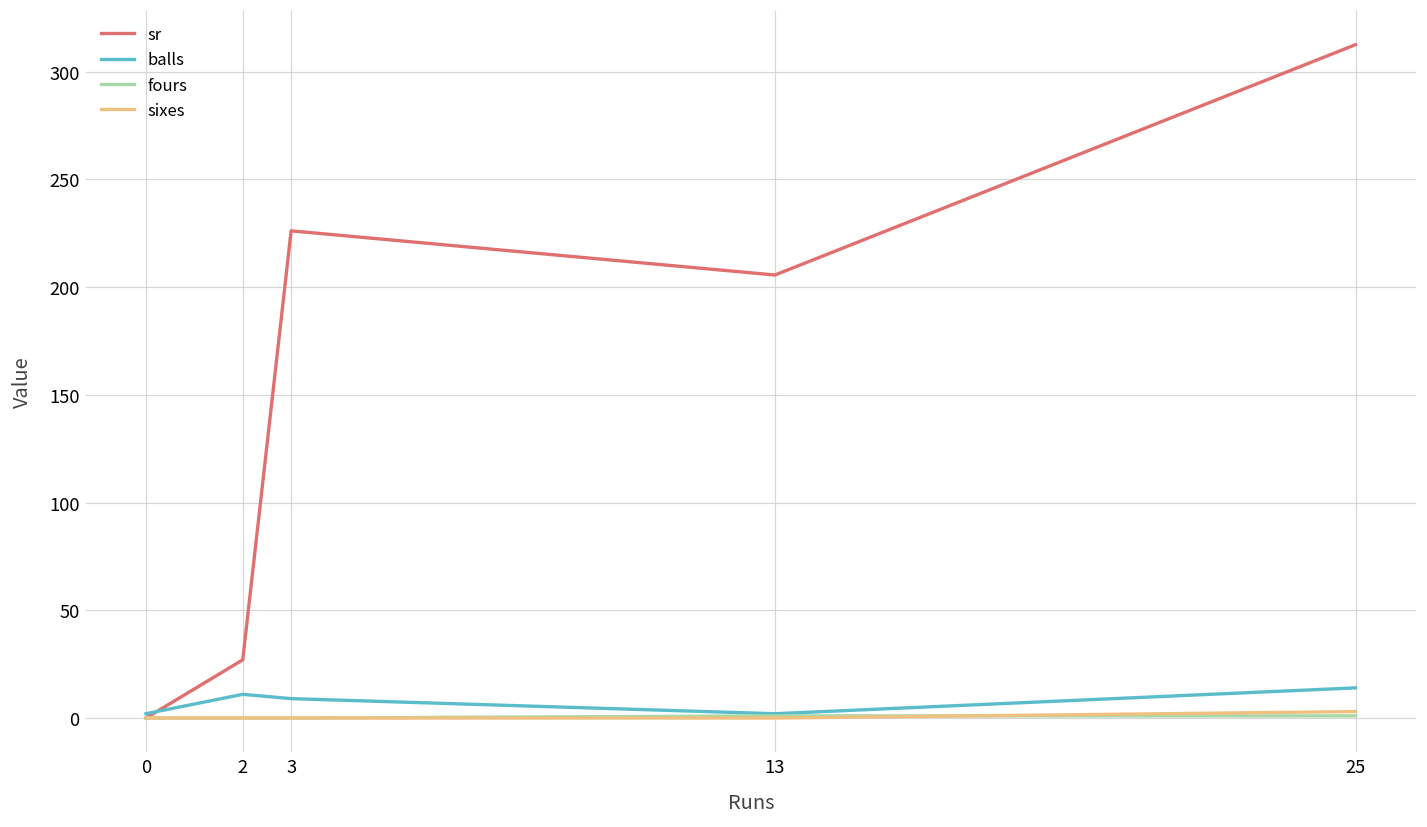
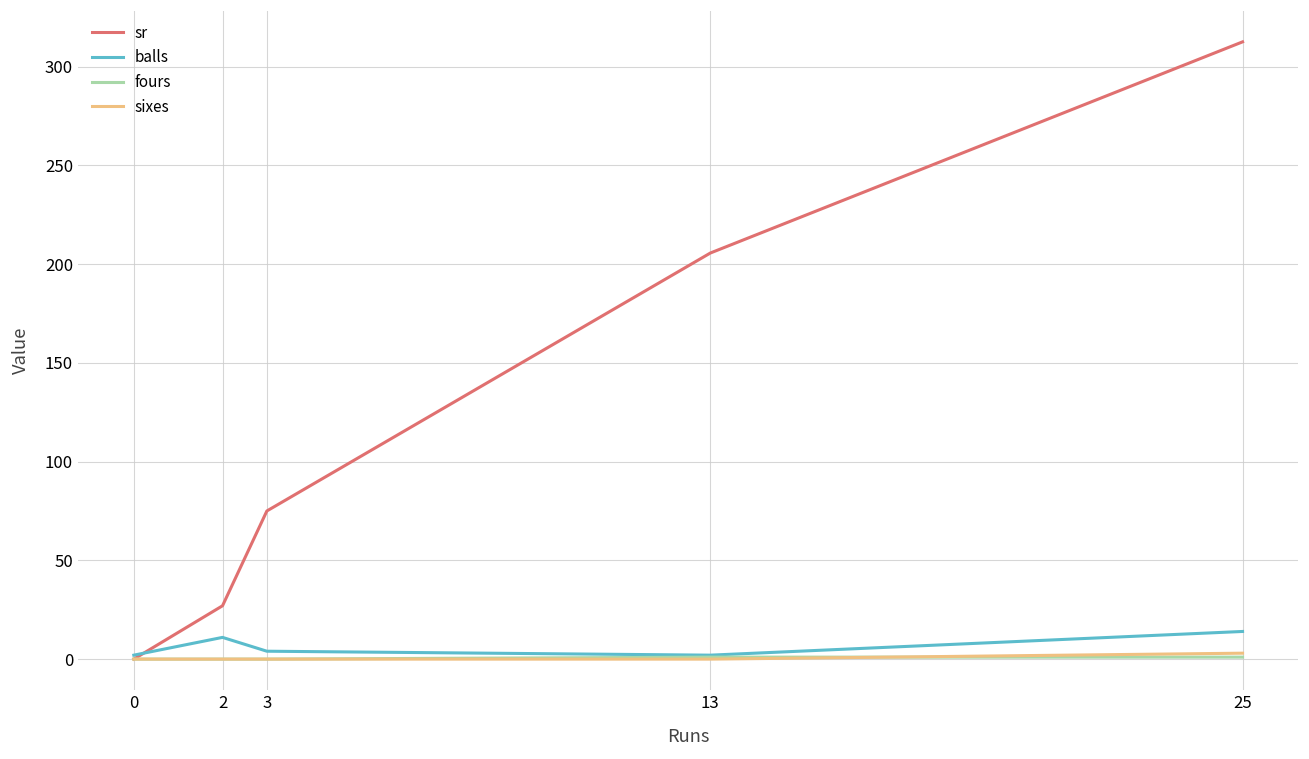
sr, 3: 226 -> 75
balls, 3: 9 -> 4
